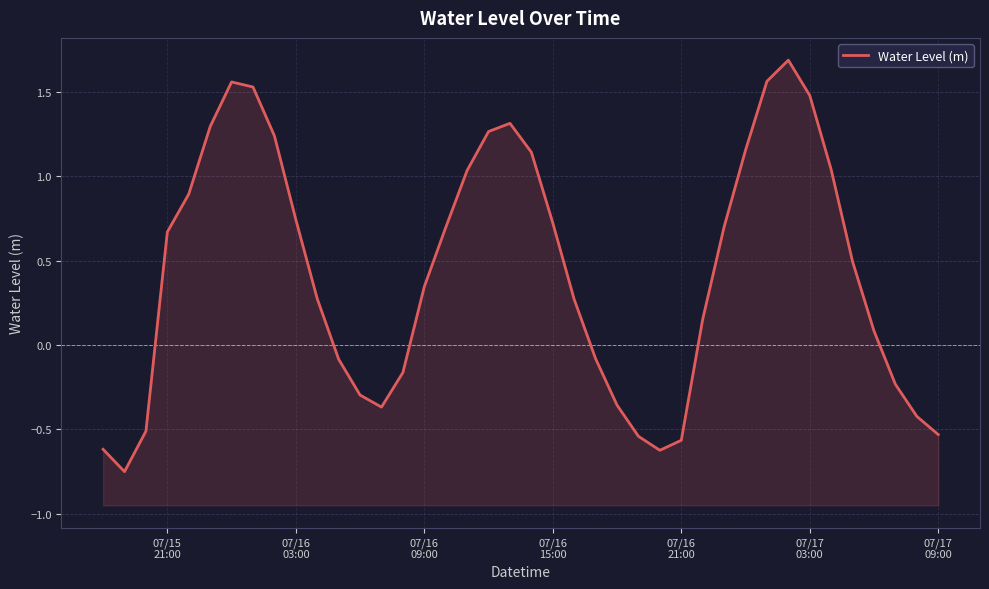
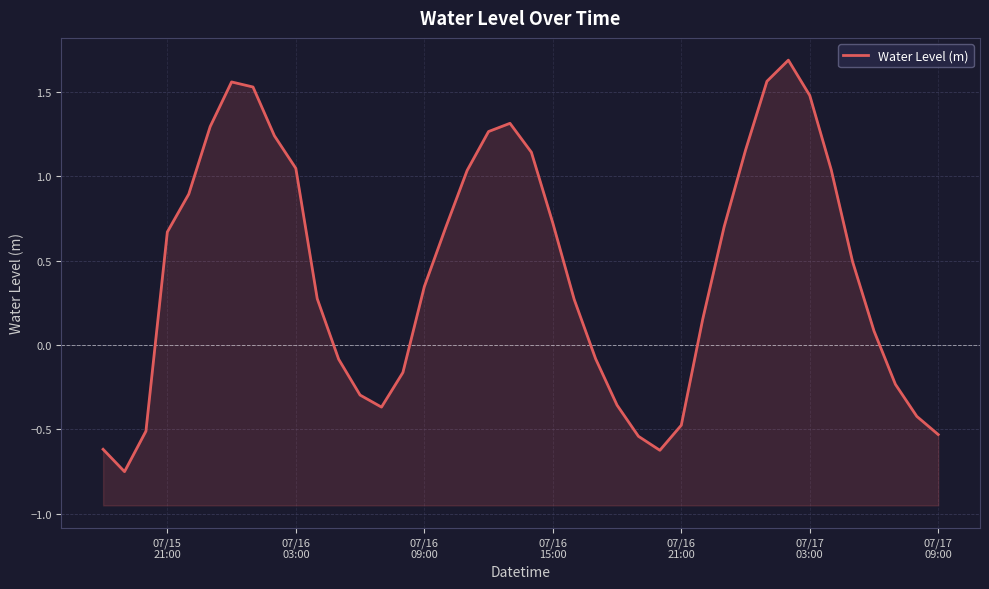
07/16 03:00: 0.74 -> 1.05
07/16 21:00: -0.56 -> -0.47
